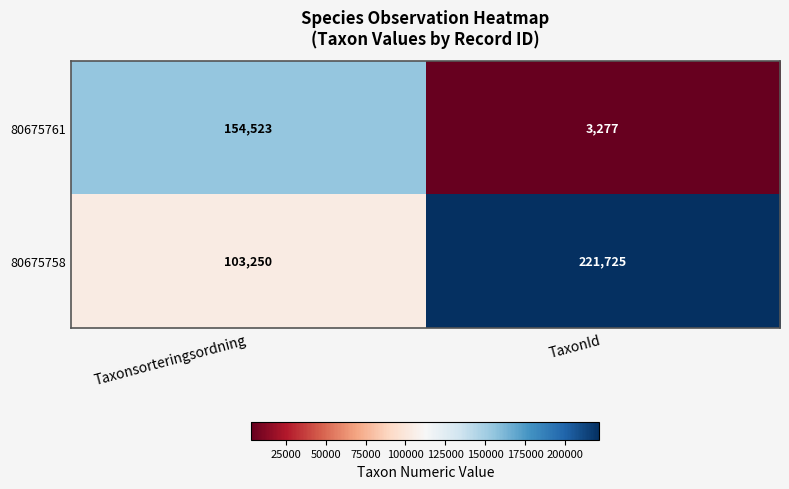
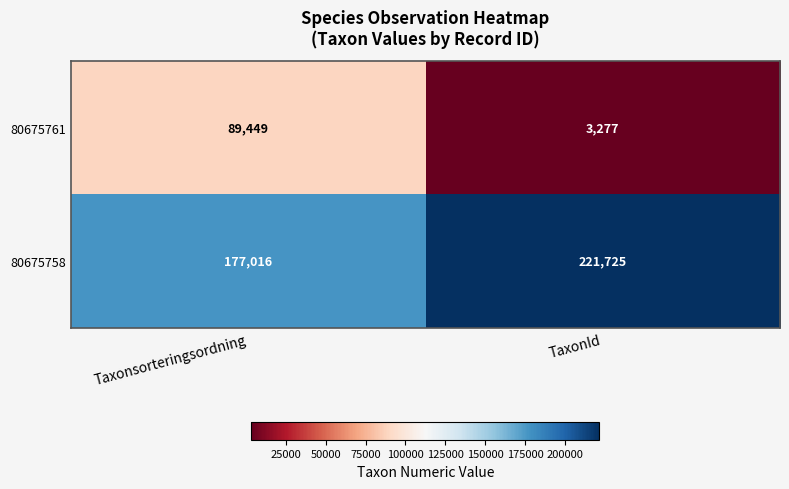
80675761, Taxonsorteringsordning: 154,523 -> 89,449
80675758, Taxonsorteringsordning: 103,250 -> 177,016
